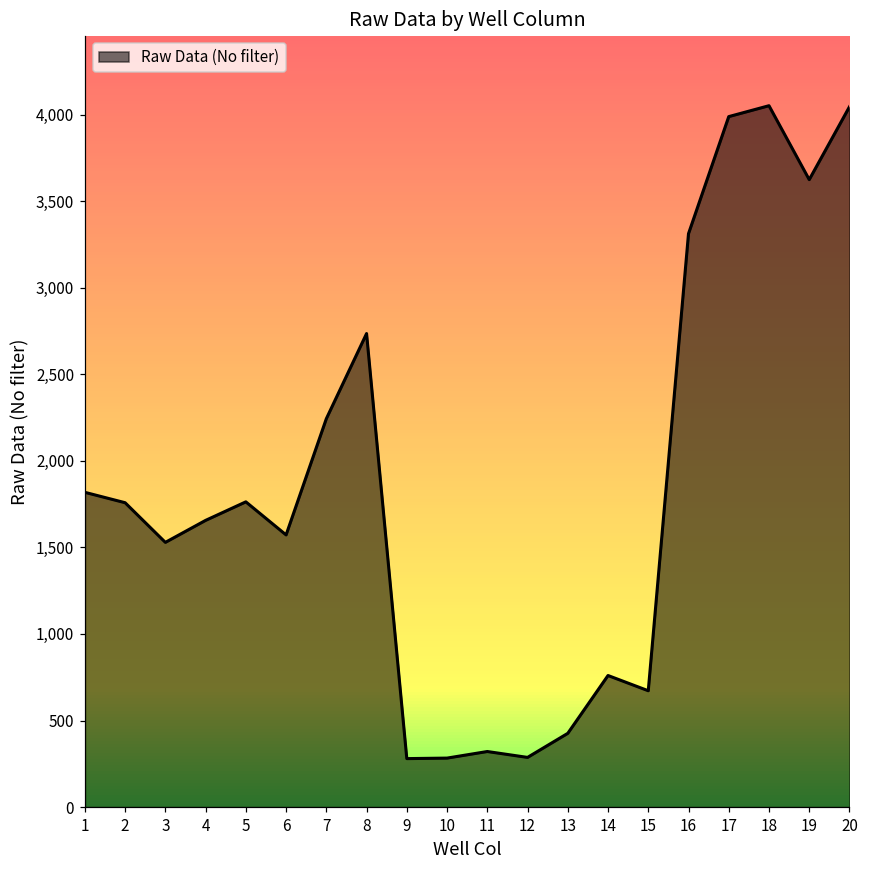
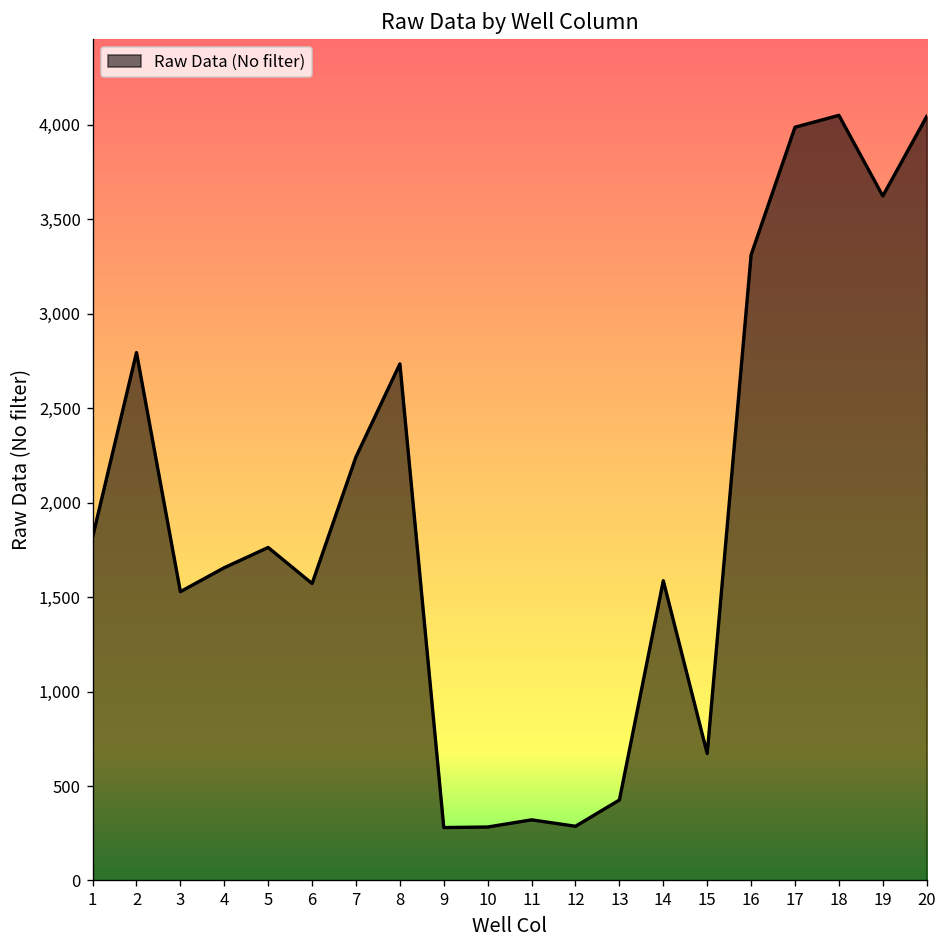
2: 1,760 -> 2,800
14: 760 -> 1,590
